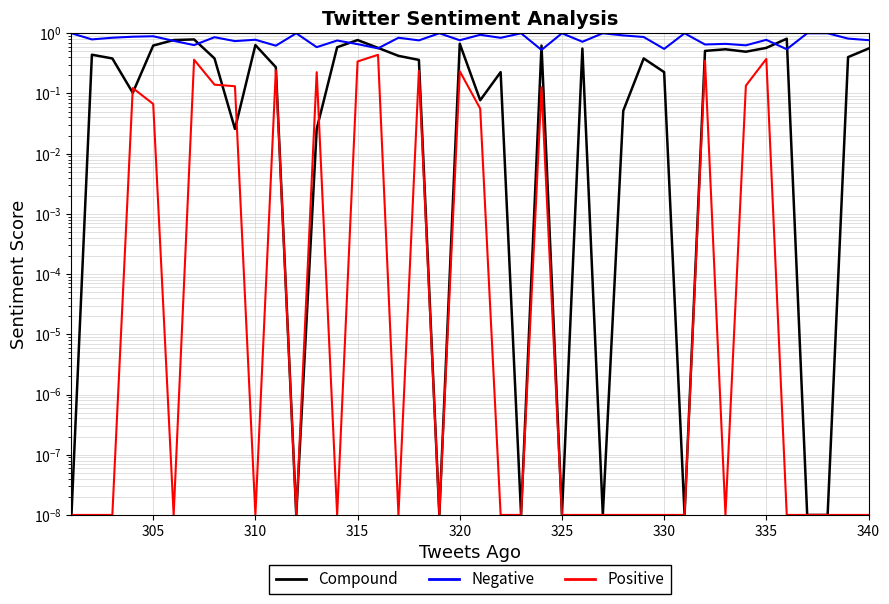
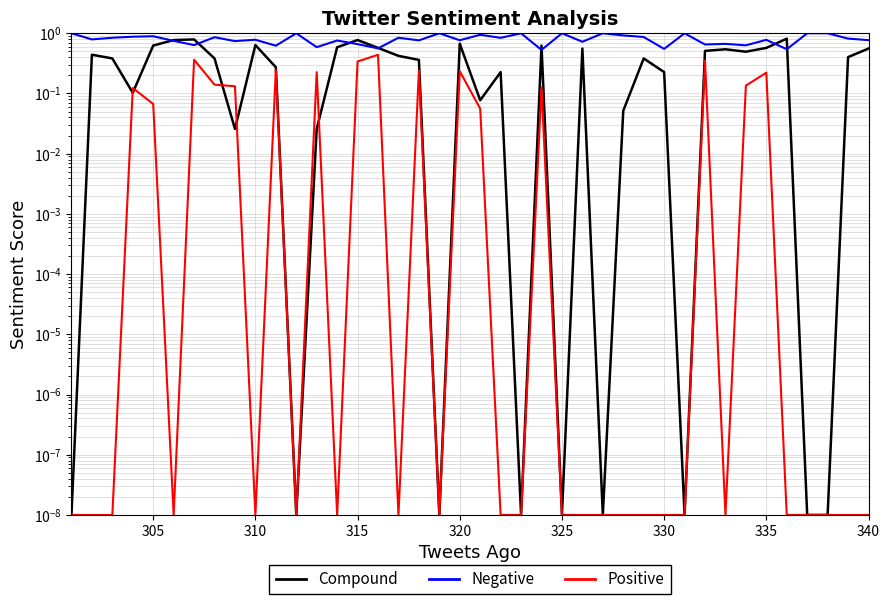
Positive, 335: 0.4 -> 0.22
